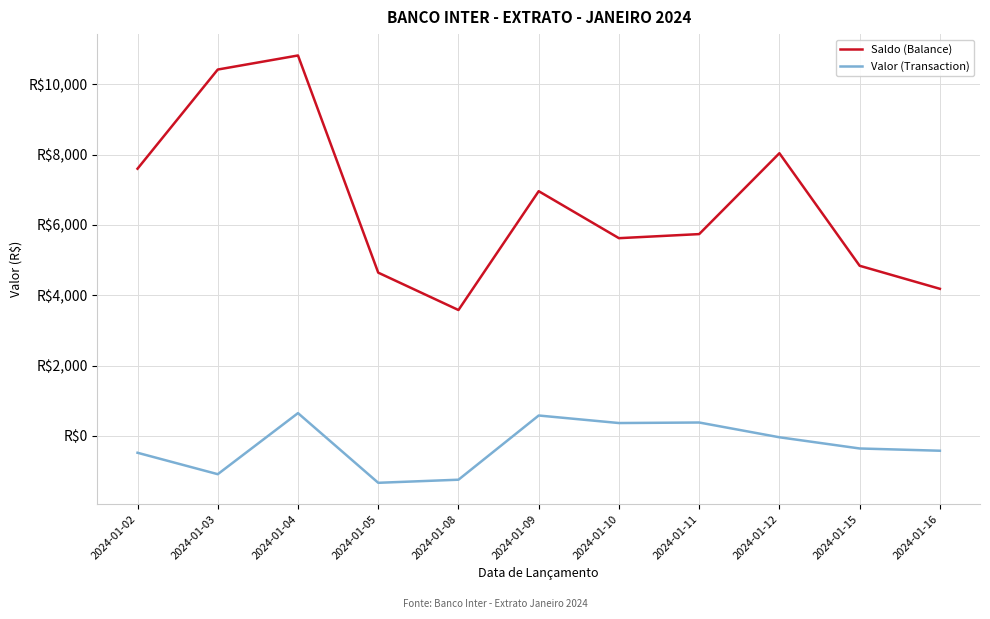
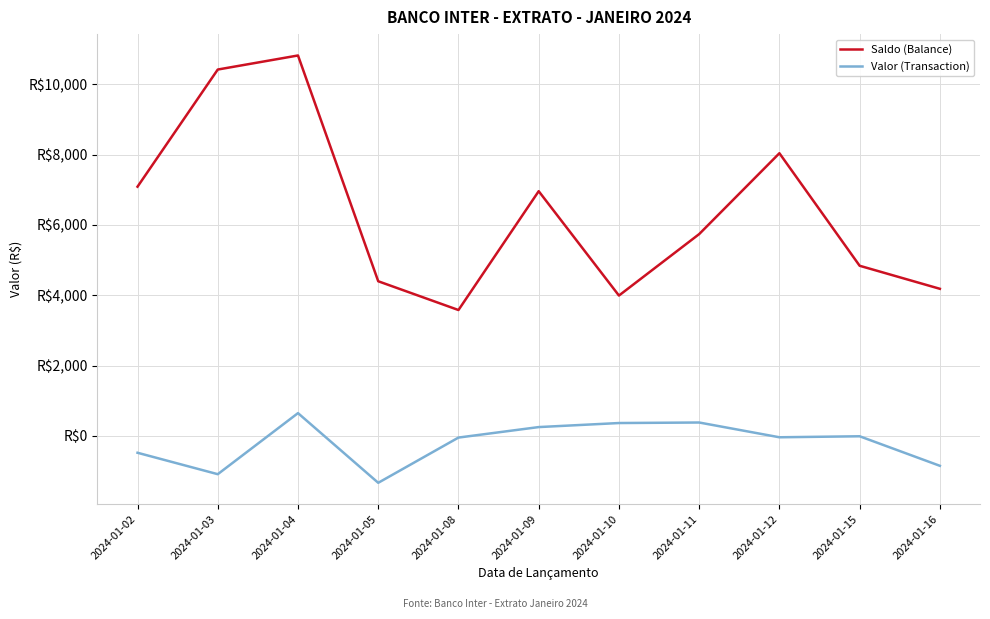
Saldo (Balance), 2024-01-02: R$7,600 -> R$7,100
Saldo (Balance), 2024-01-05: R$4,600 -> R$4,400
Valor (Transaction), 2024-01-08: R$-1,200 -> R$0
Valor (Transaction), 2024-01-09: R$600 -> R$300
Saldo (Balance), 2024-01-10: R$5,600 -> R$4,000
Valor (Transaction), 2024-01-15: R$-400 -> R$0
Valor (Transaction), 2024-01-16: R$-400 -> R$-900
